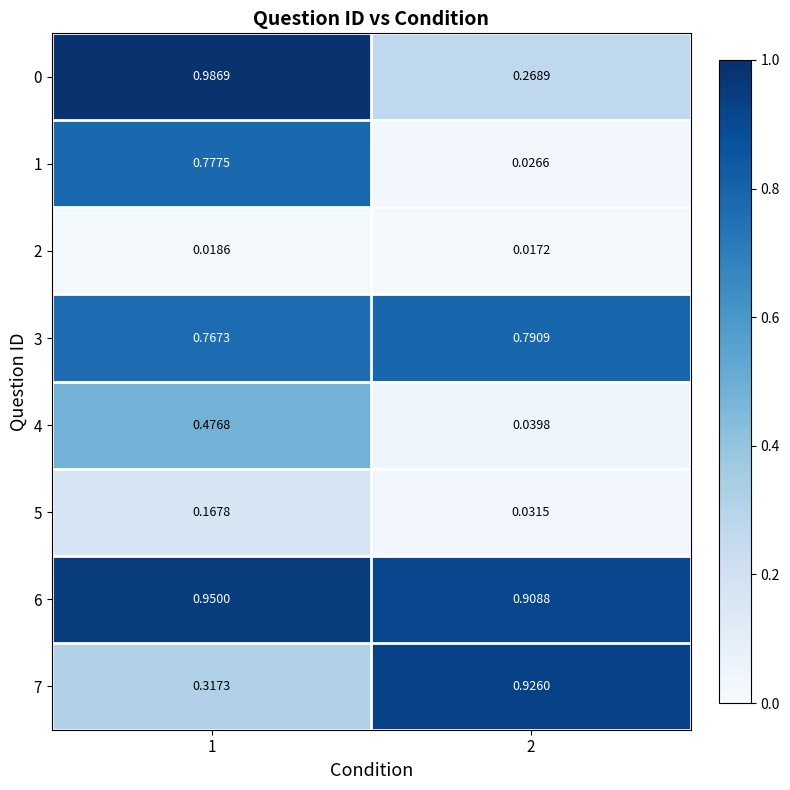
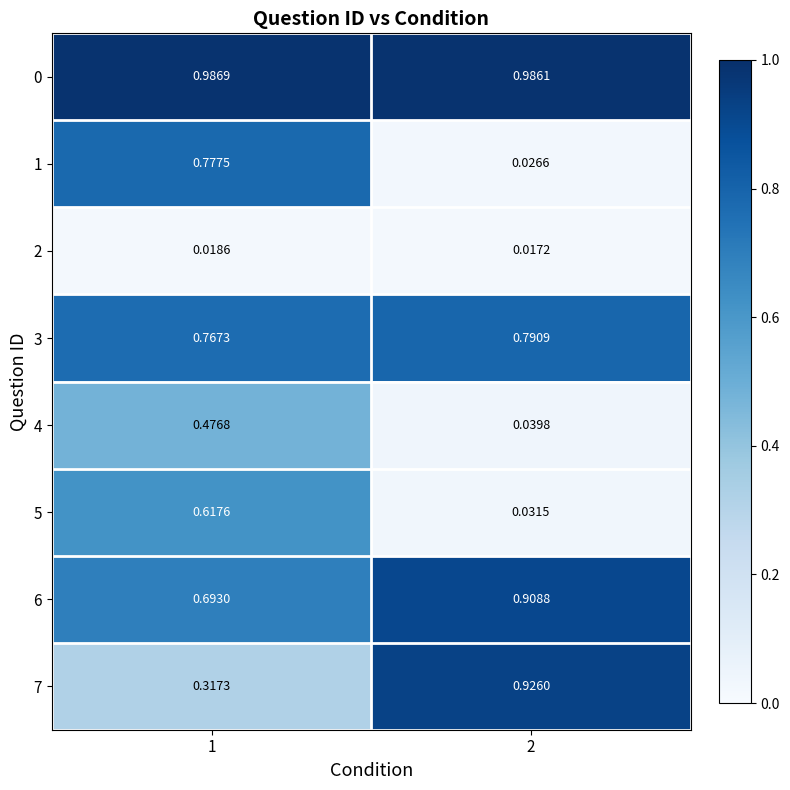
0, 2: 0.2689 -> 0.9861
5, 1: 0.1678 -> 0.6176
6, 1: 0.9500 -> 0.6930
